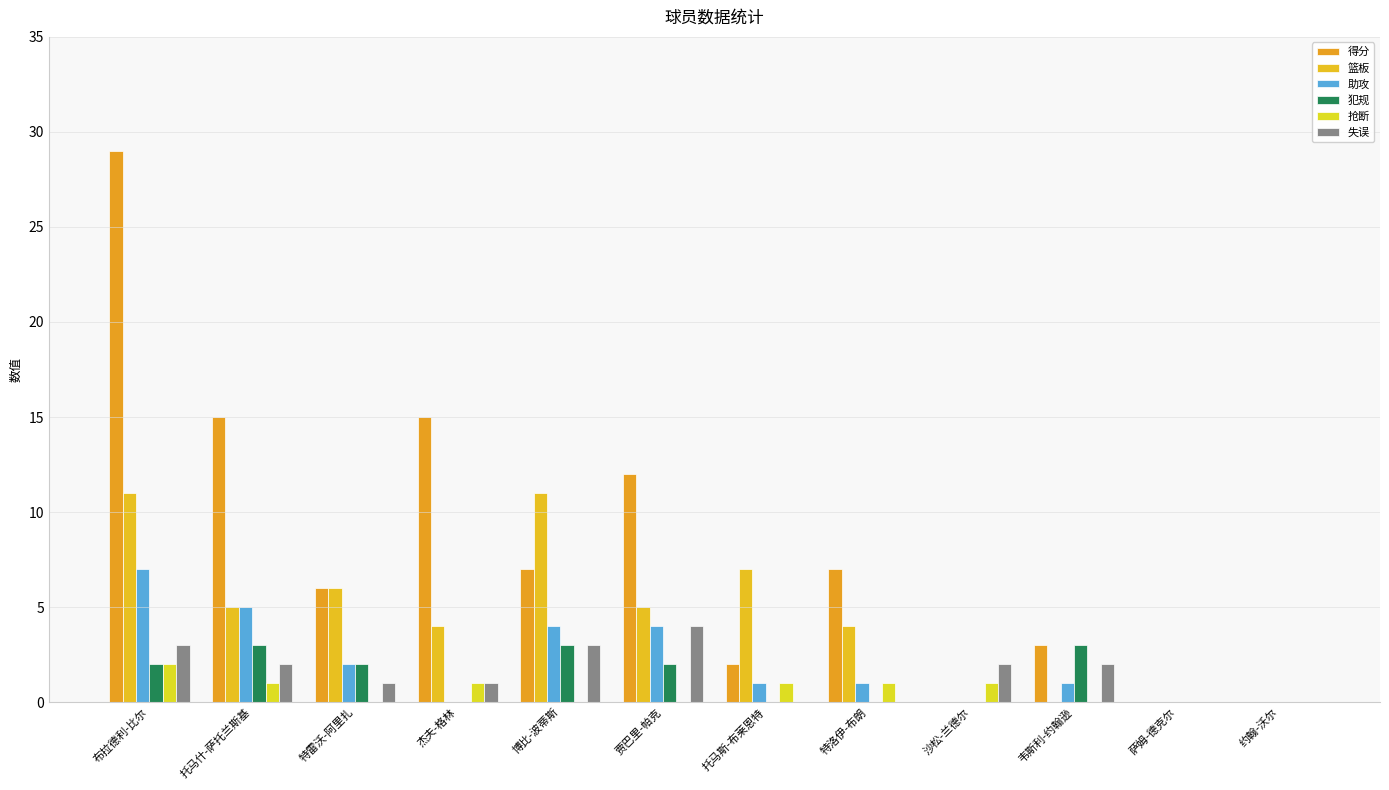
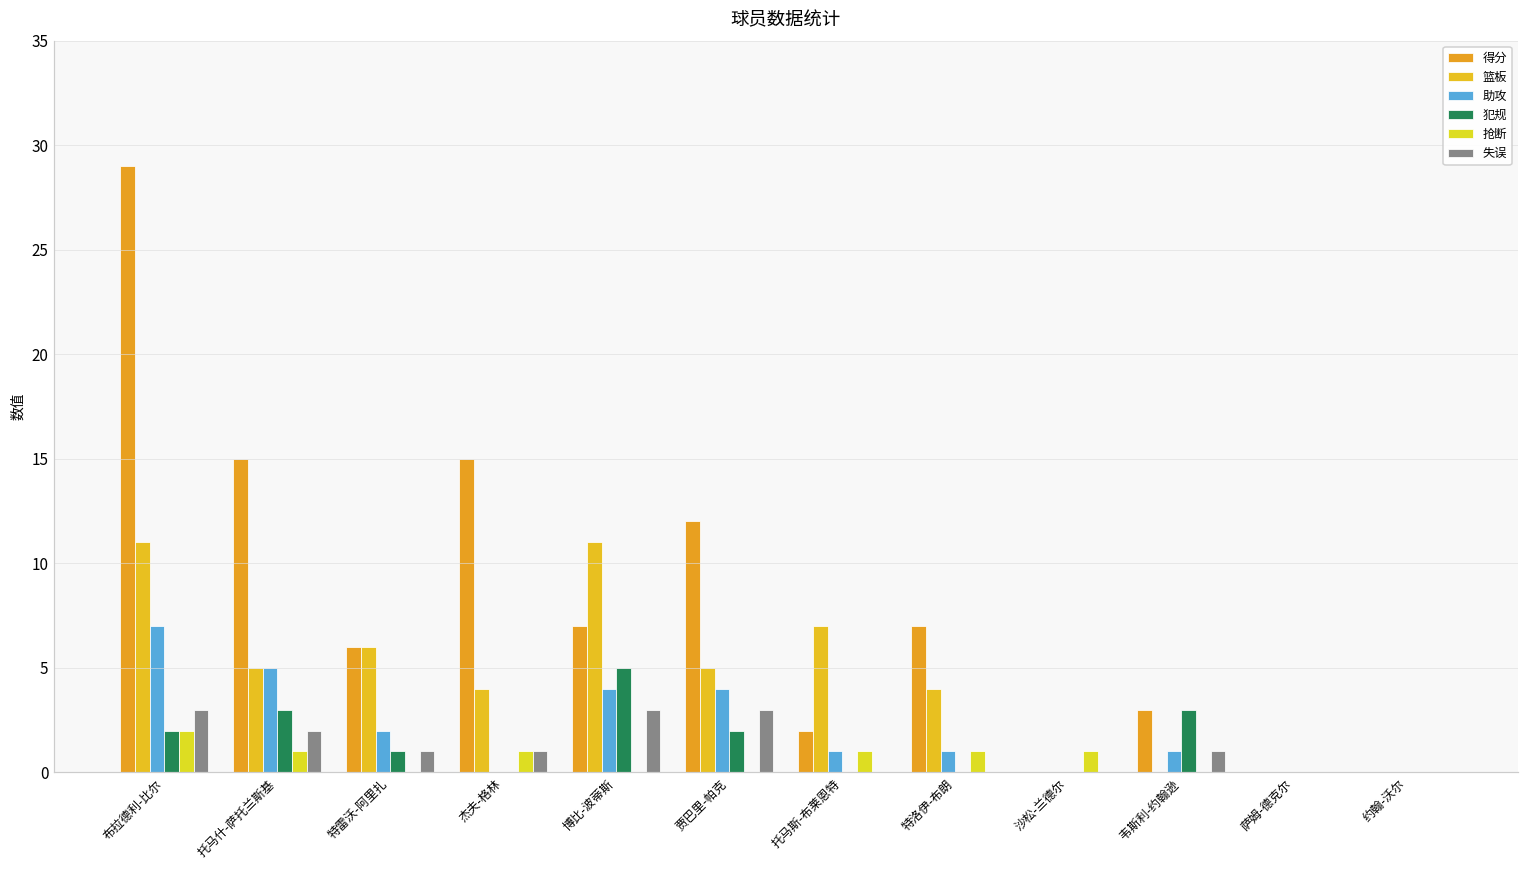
犯规, 特雷沃-阿里扎: 2 -> 1
犯规, 博比-波蒂斯: 3 -> 5
失误, 贾巴里-帕克: 4 -> 3
失误, 沙松-兰德尔: 2 -> 0
失误, 韦斯利-约翰逊: 2 -> 1
